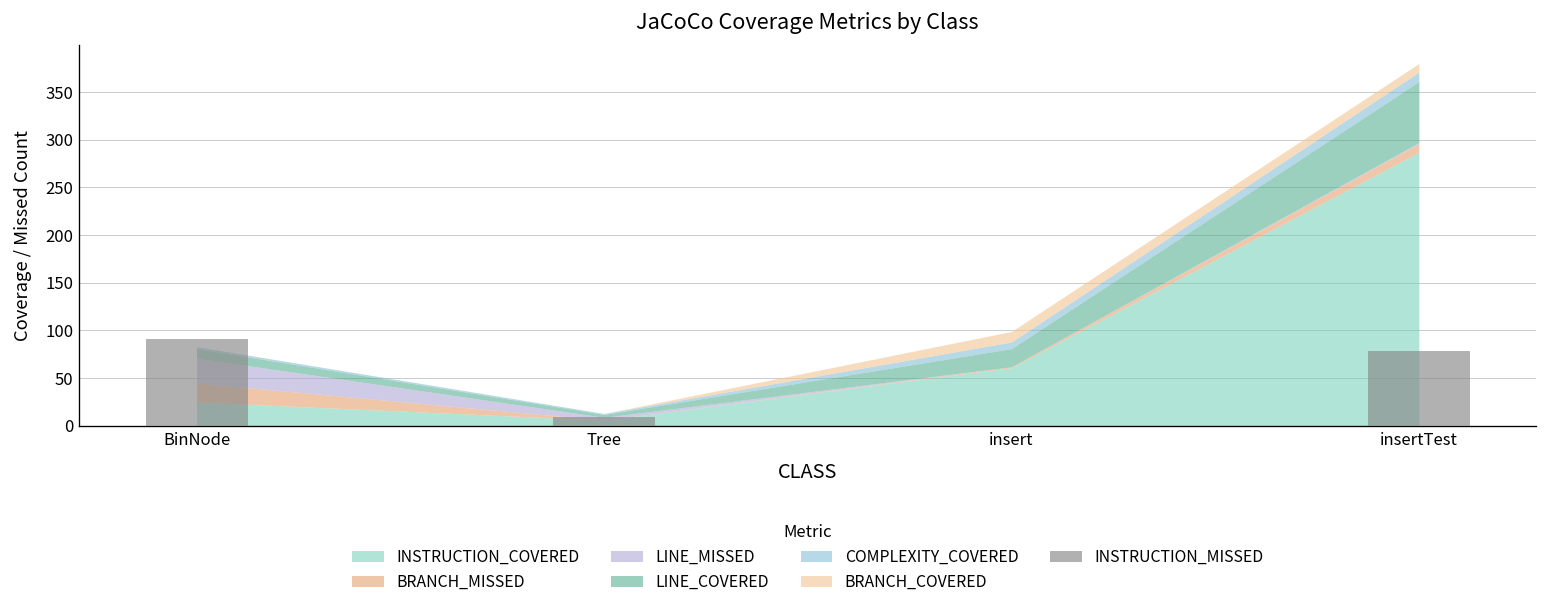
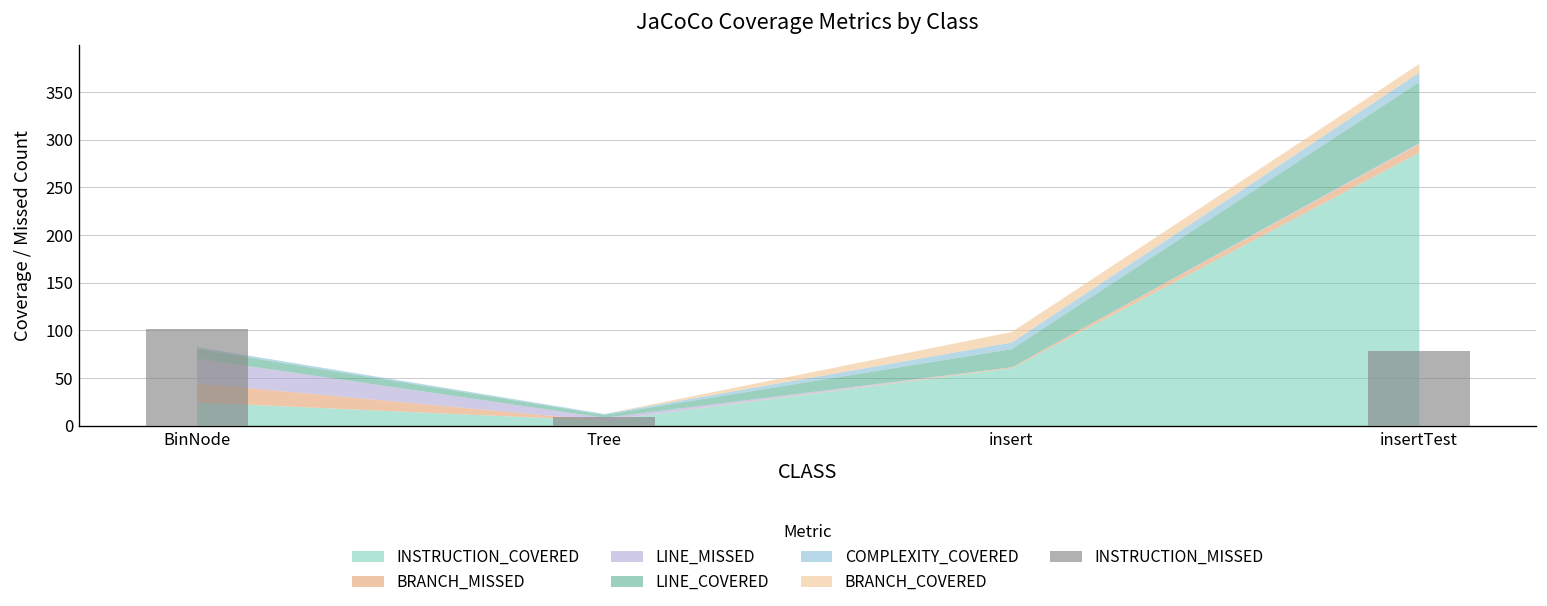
INSTRUCTION_MISSED, BinNode: 90 -> 100
